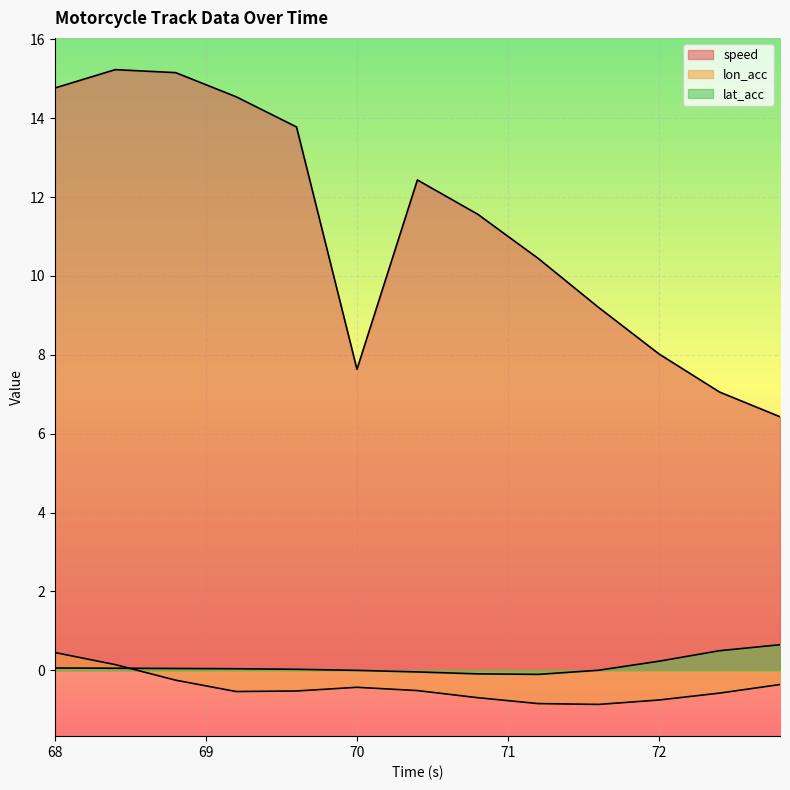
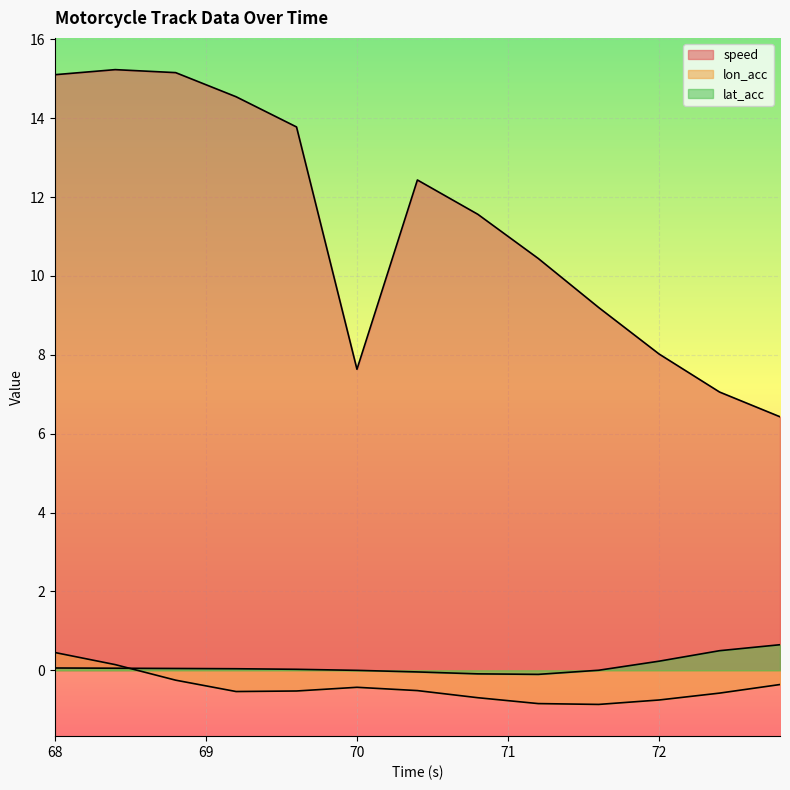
speed, 68: 14.8 -> 15.1
